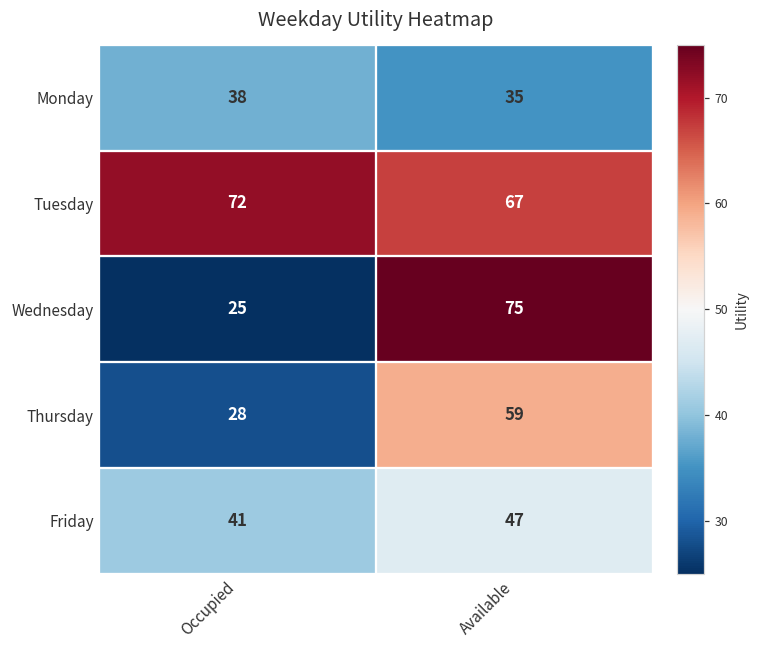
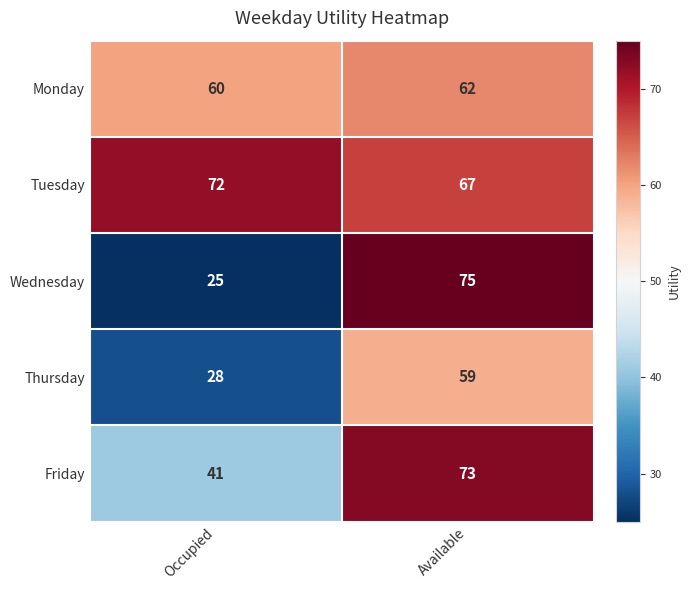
Monday, Occupied: 38 -> 60
Monday, Available: 35 -> 62
Friday, Available: 47 -> 73
